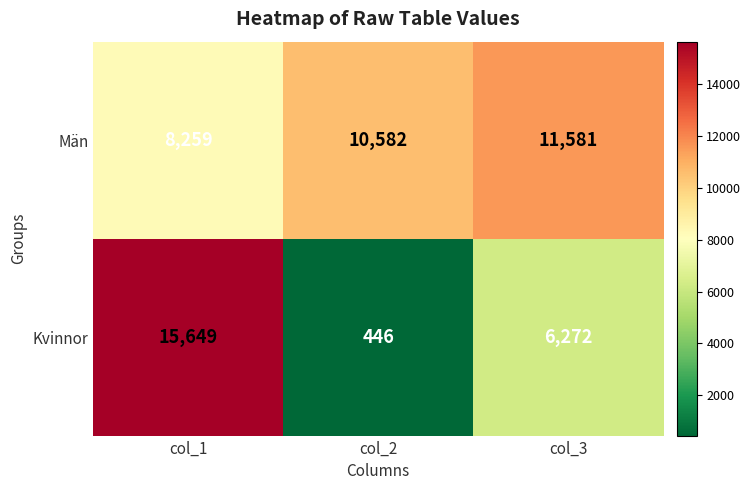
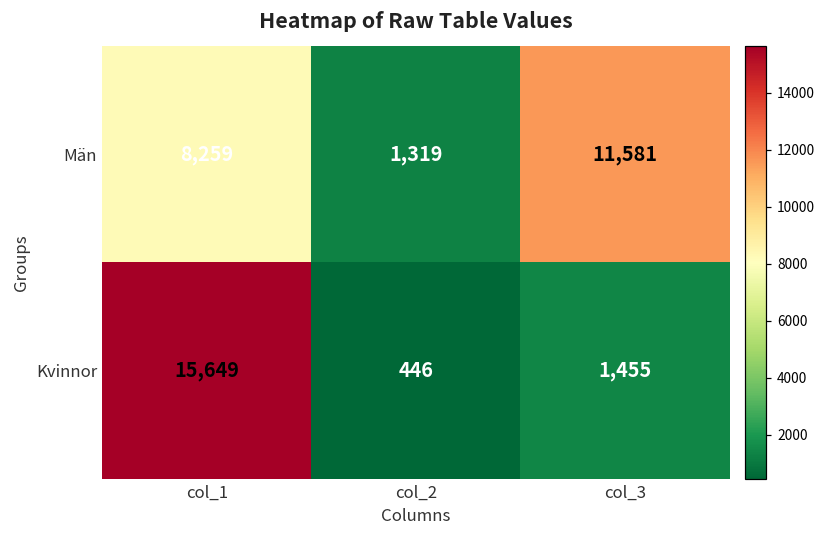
Män, col_2: 10,582 -> 1,319
Kvinnor, col_3: 6,272 -> 1,455
